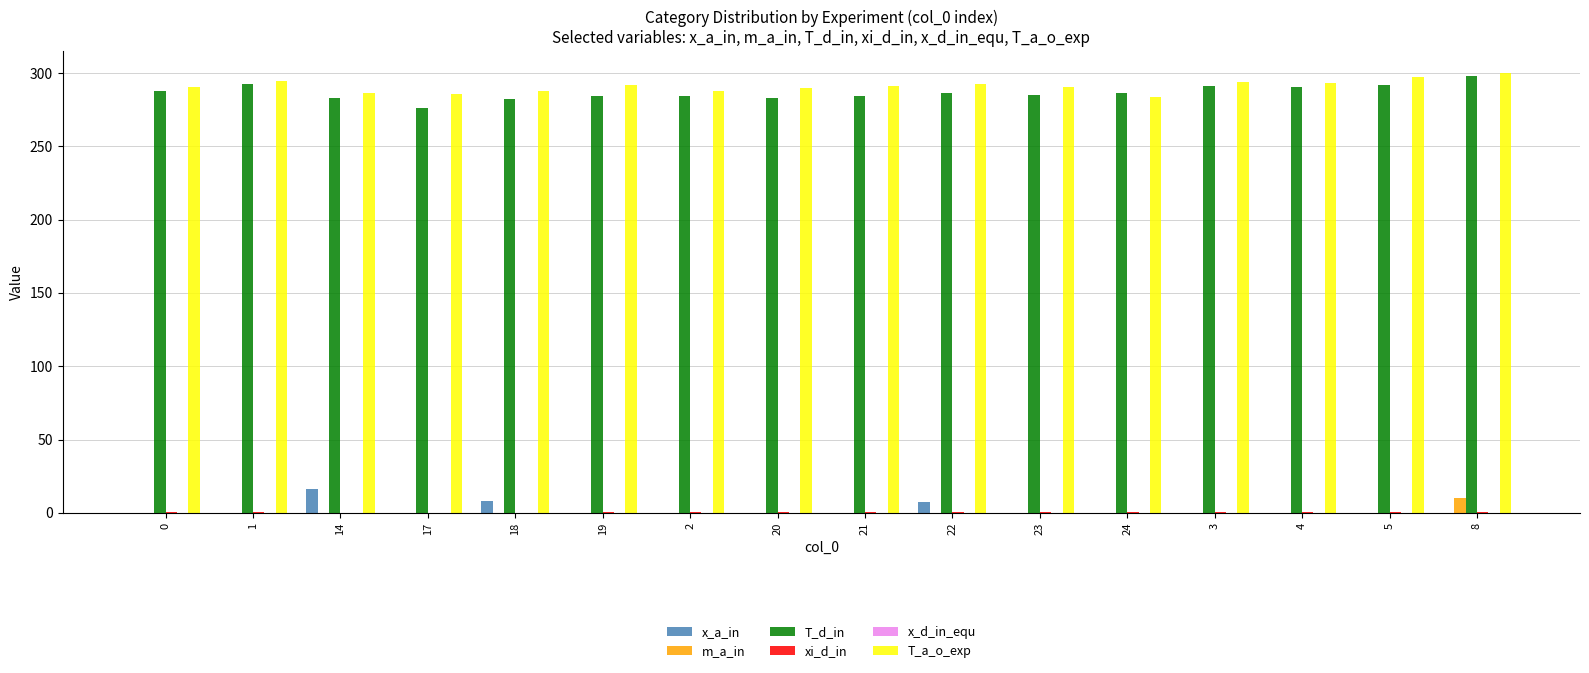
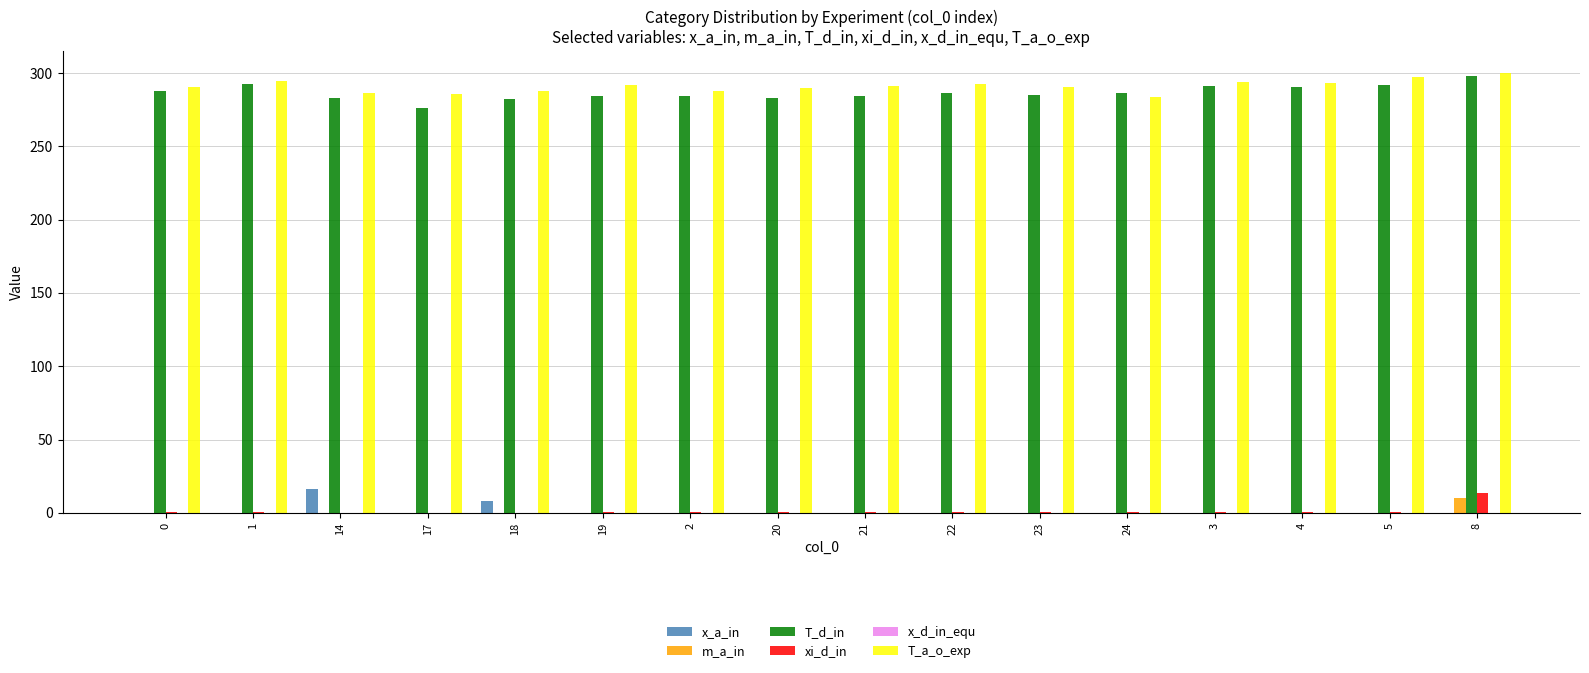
x_a_in, 22: 8 -> 0
xi_d_in, 8: 0 -> 13
